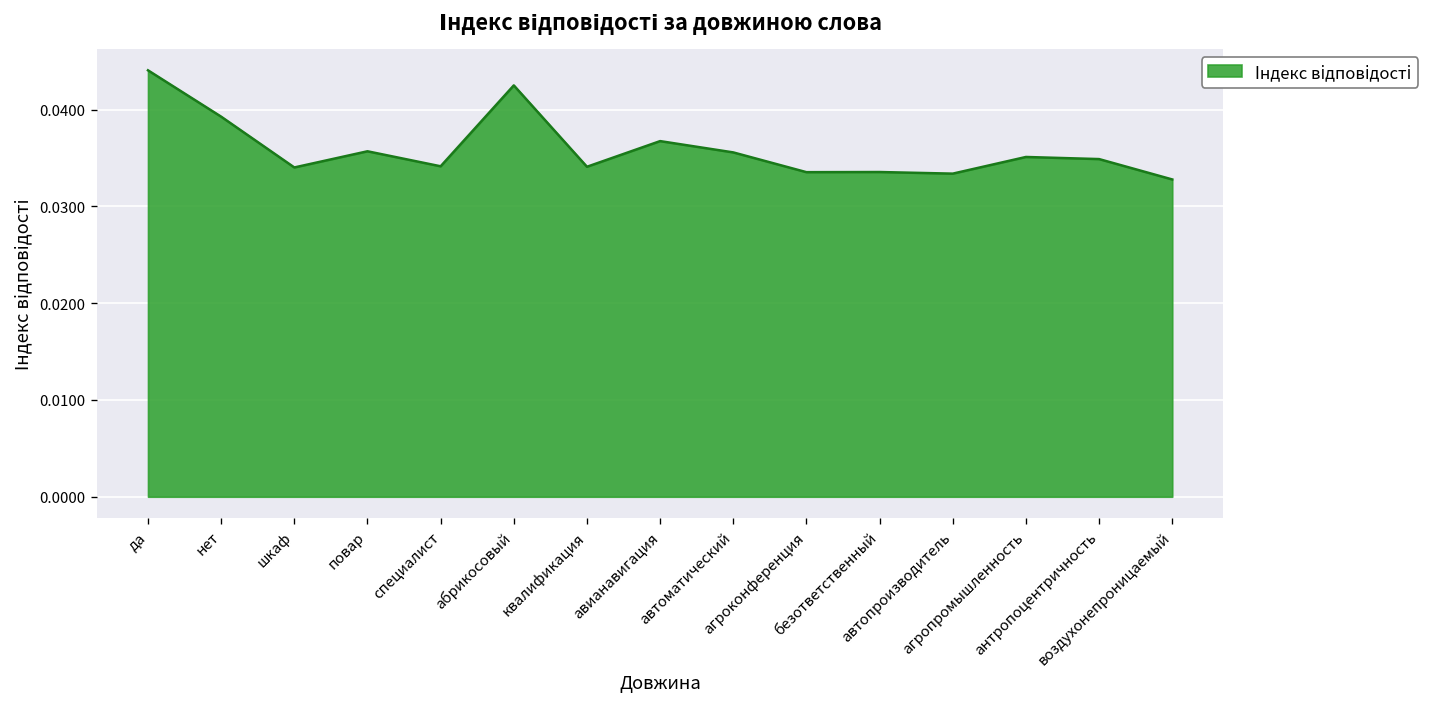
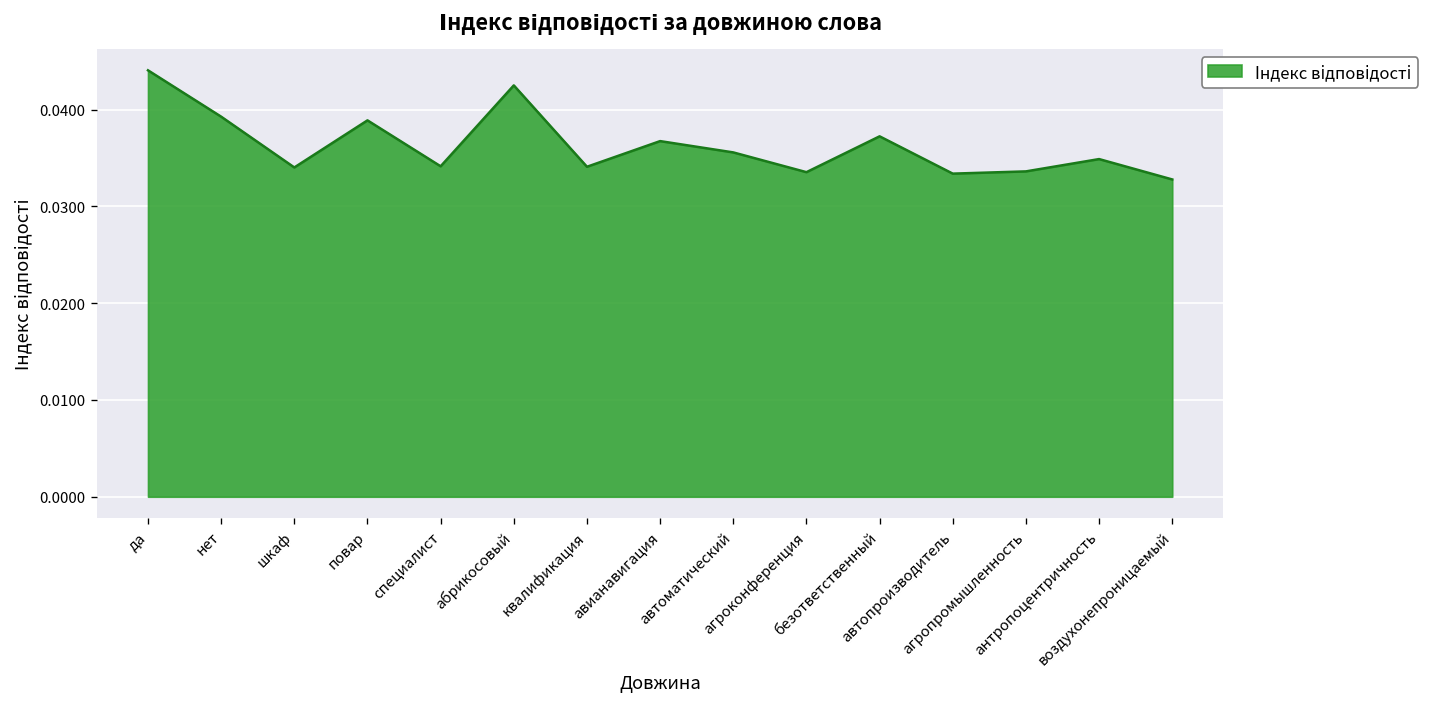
повар: 0.036 -> 0.039
безответственный: 0.034 -> 0.037
агропромышленность: 0.035 -> 0.034
